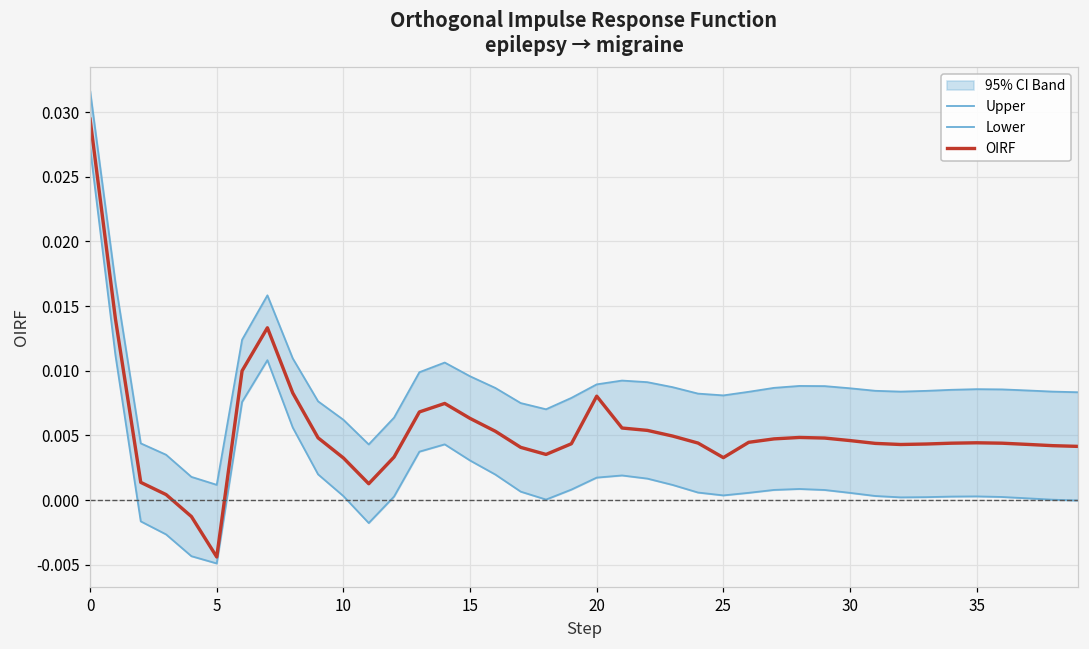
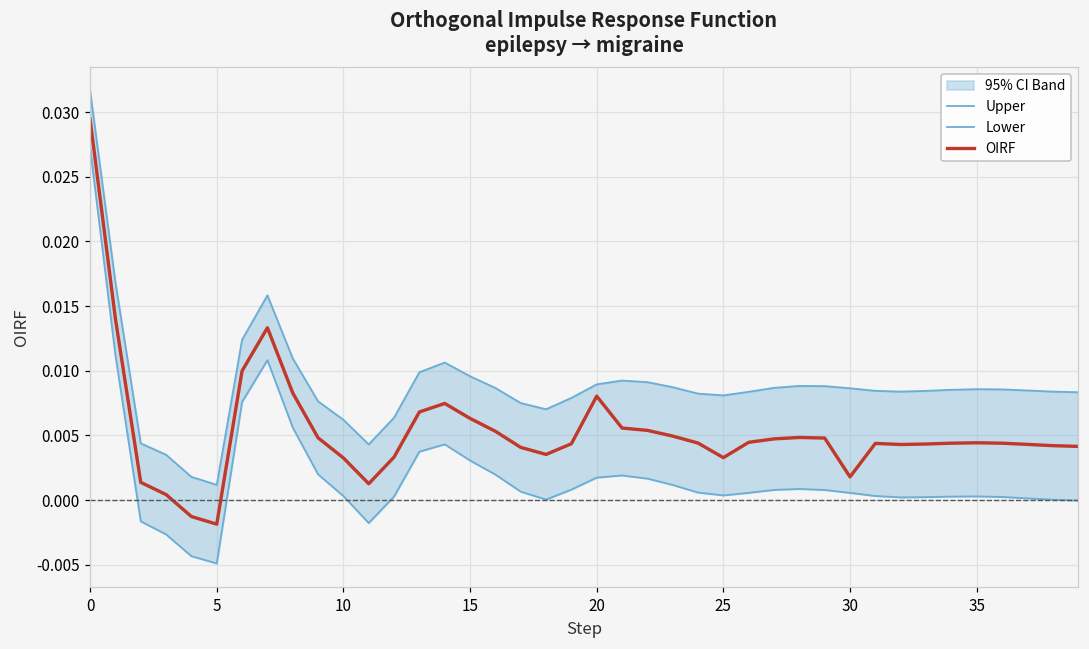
OIRF, 5: -0.0044 -> -0.0019
OIRF, 30: 0.0046 -> 0.0018
